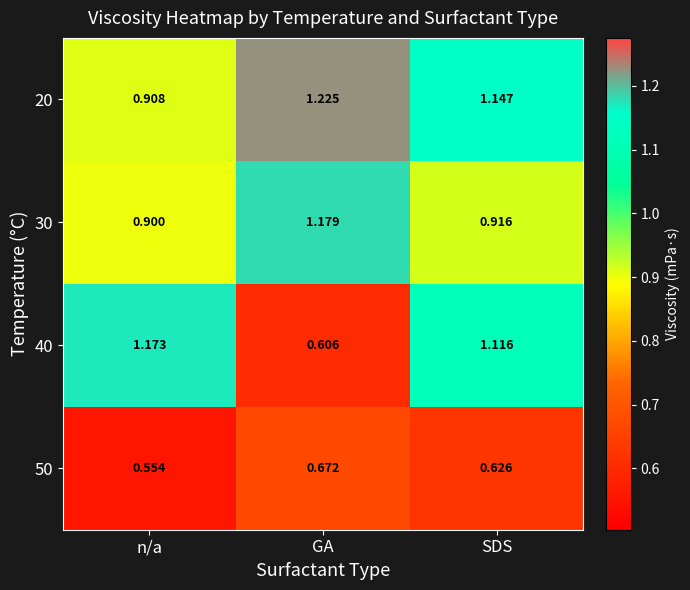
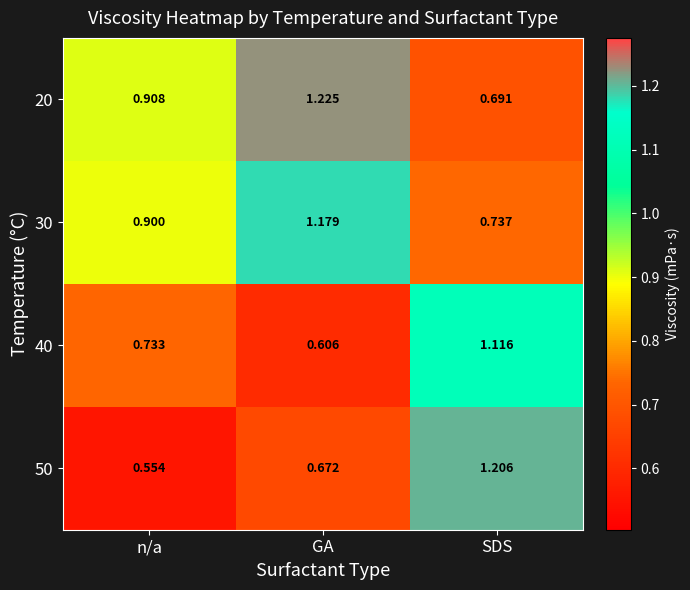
20, SDS: 1.147 -> 0.691
30, SDS: 0.916 -> 0.737
40, n/a: 1.173 -> 0.733
50, SDS: 0.626 -> 1.206
